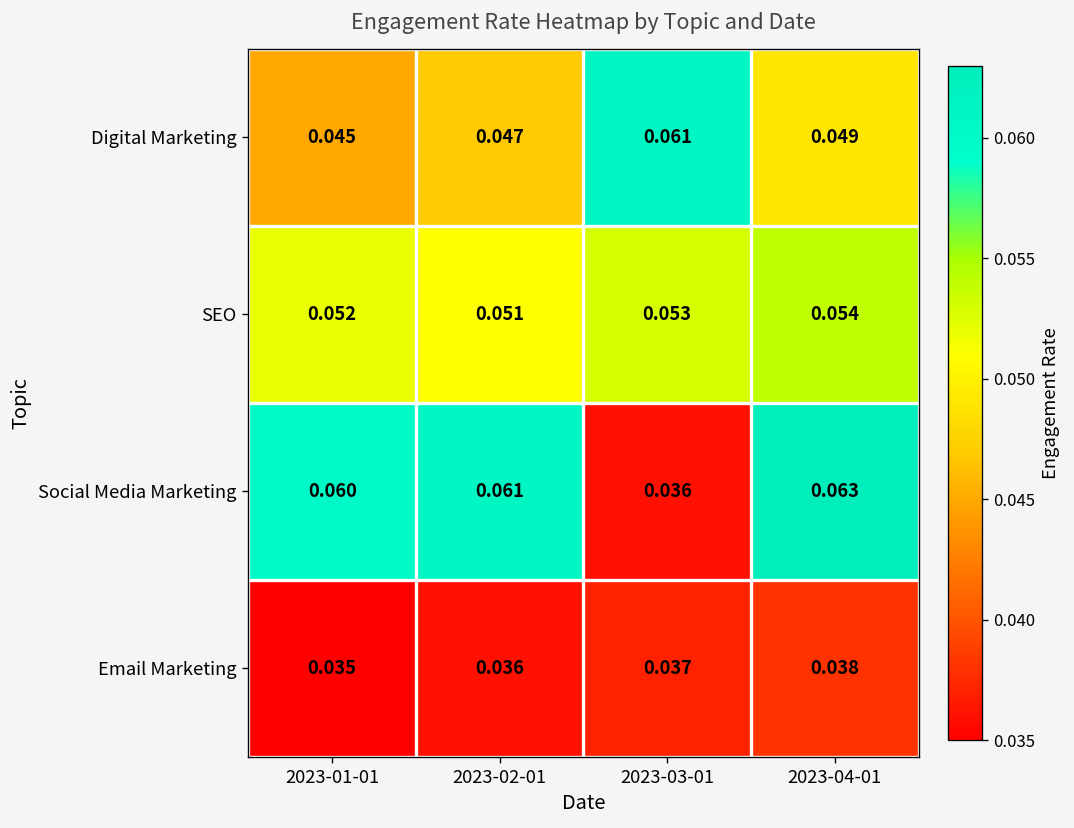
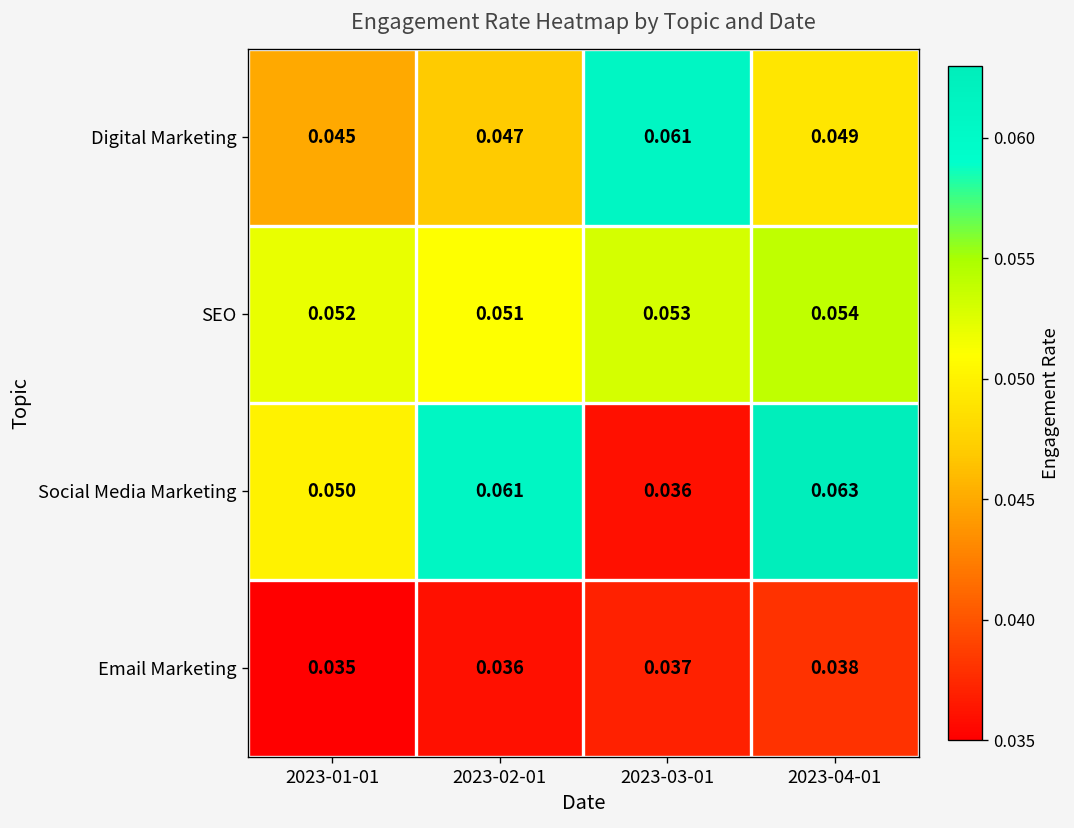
Social Media Marketing, 2023-01-01: 0.060 -> 0.050
